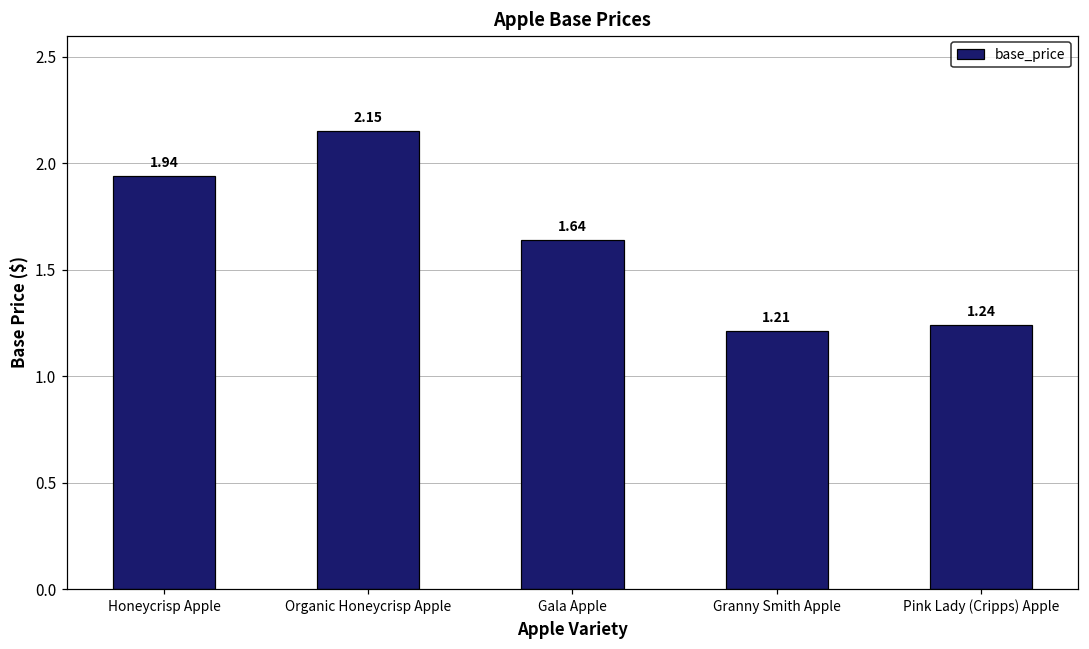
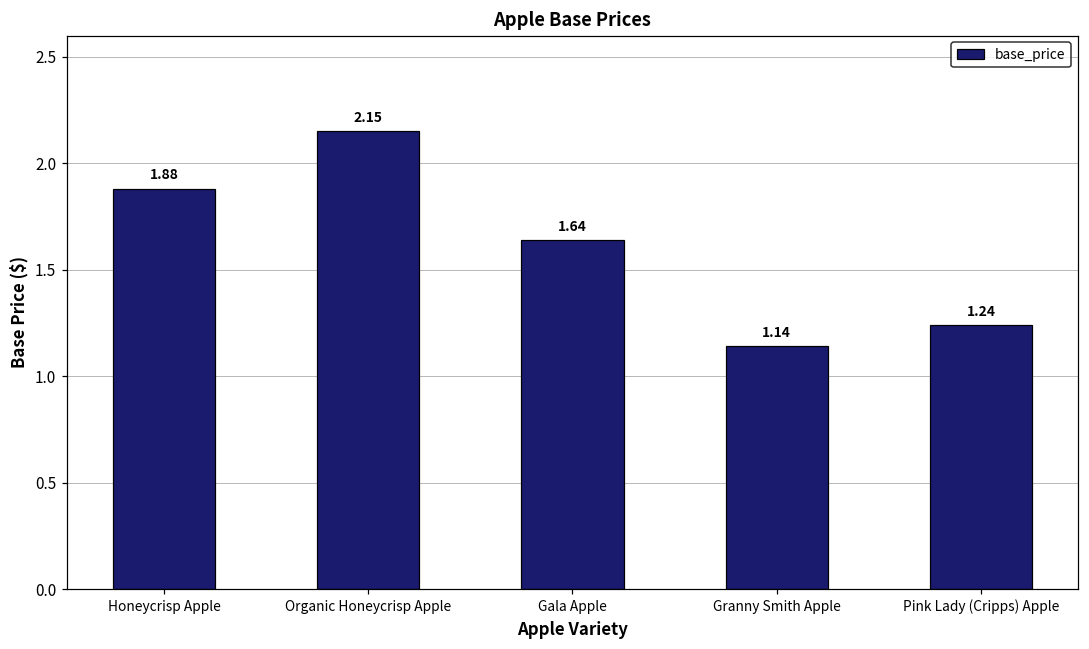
Honeycrisp Apple: 1.94 -> 1.88
Granny Smith Apple: 1.21 -> 1.14
